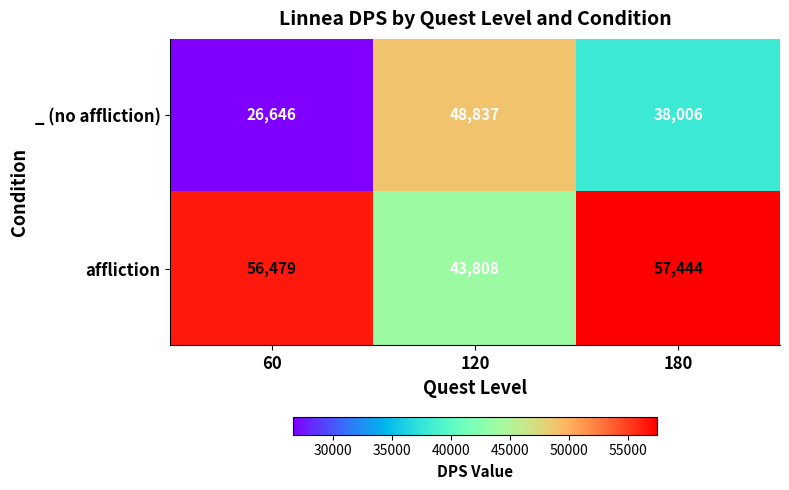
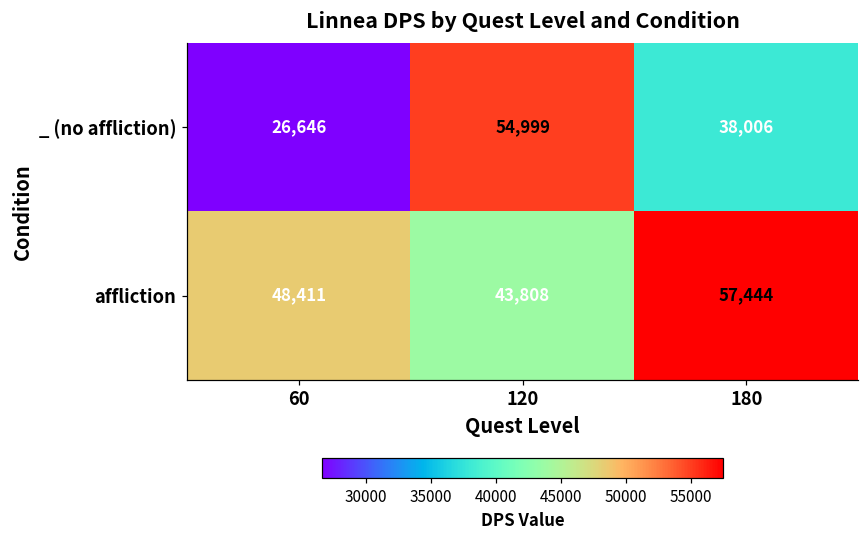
_ (no affliction), 120: 48,837 -> 54,999
affliction, 60: 56,479 -> 48,411
